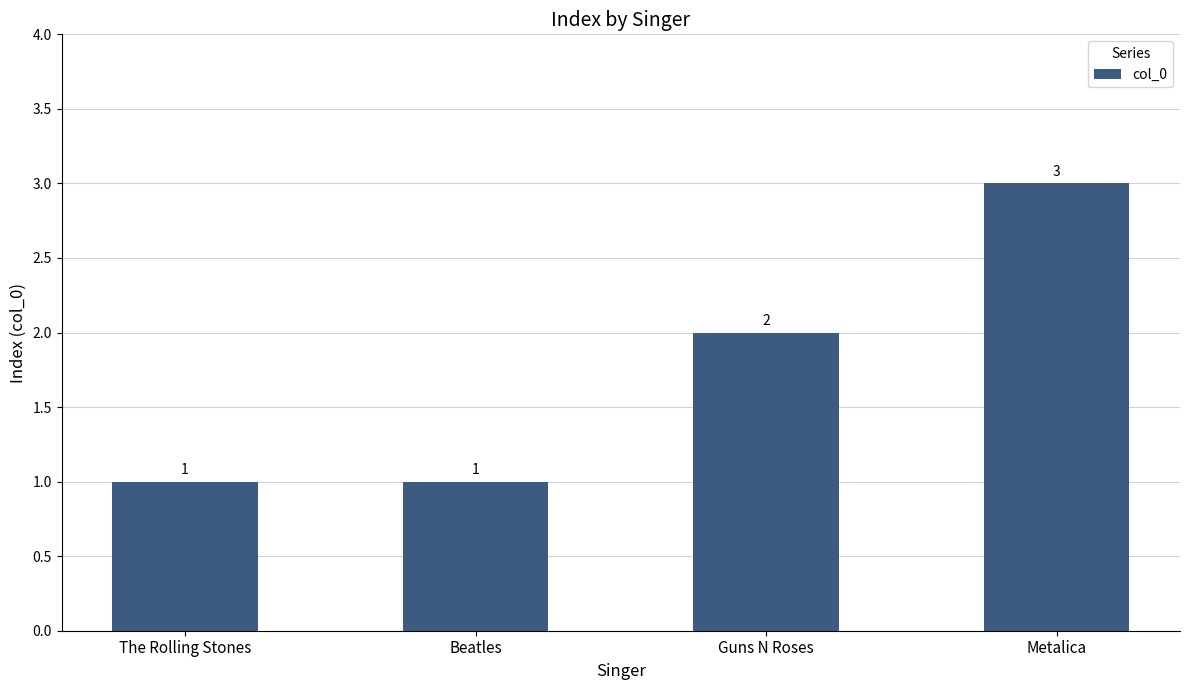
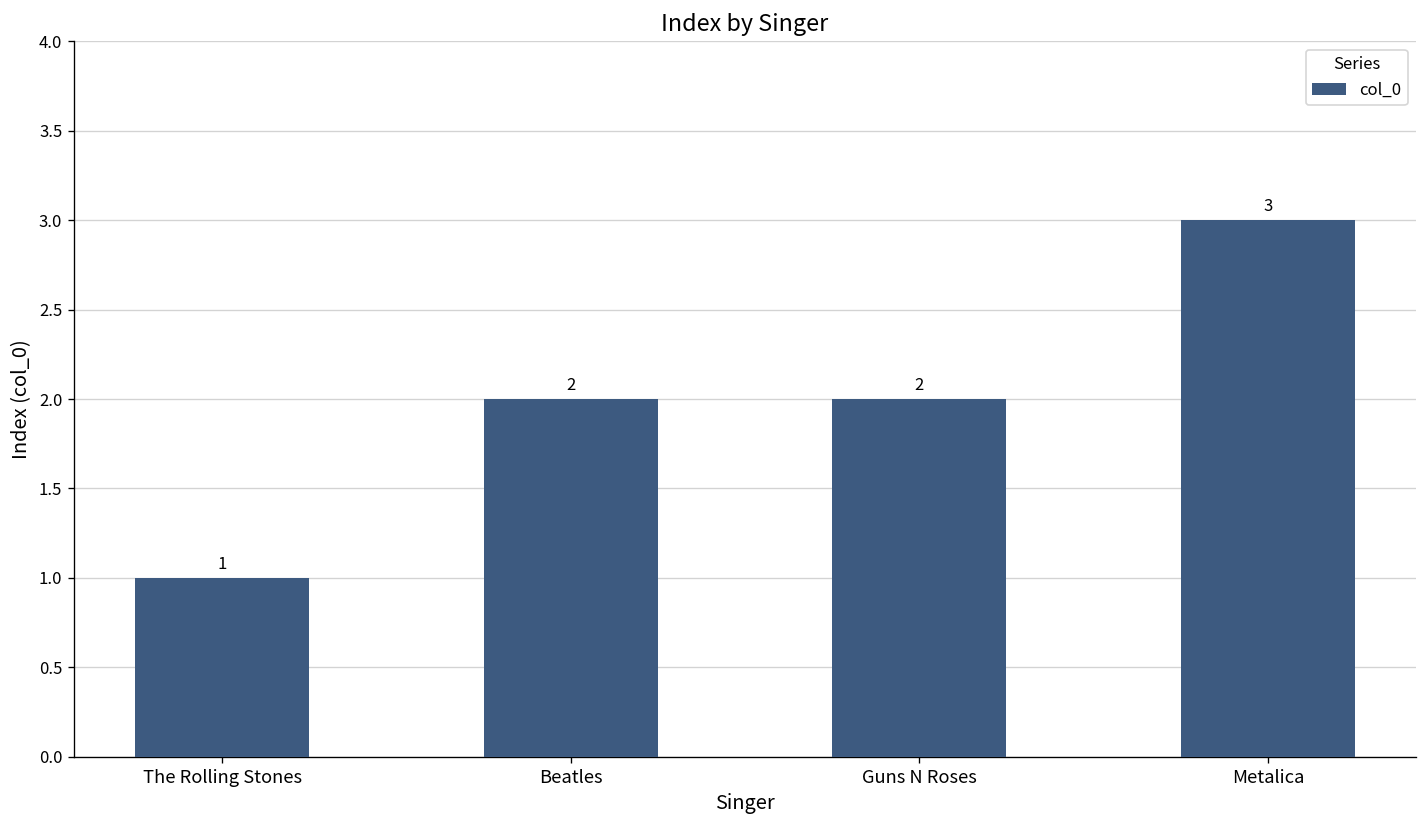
Beatles: 1 -> 2
